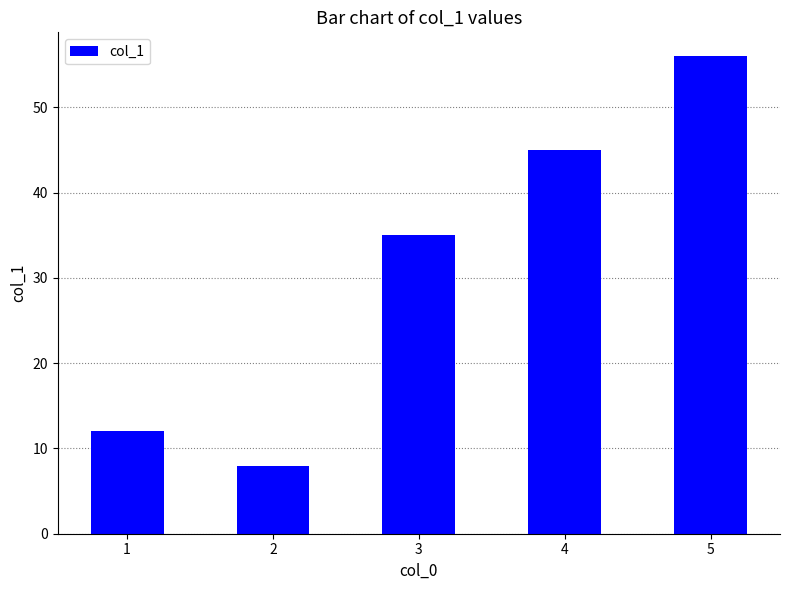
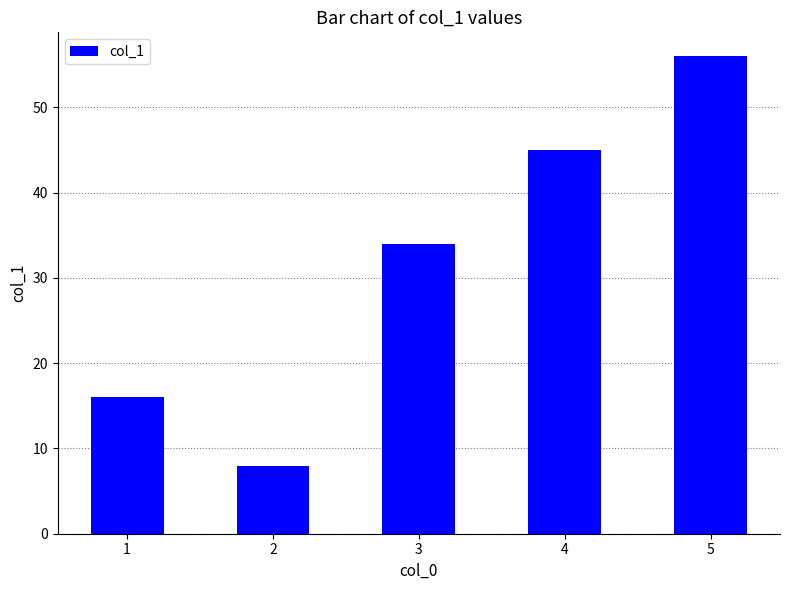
1: 12 -> 16
3: 35 -> 34
